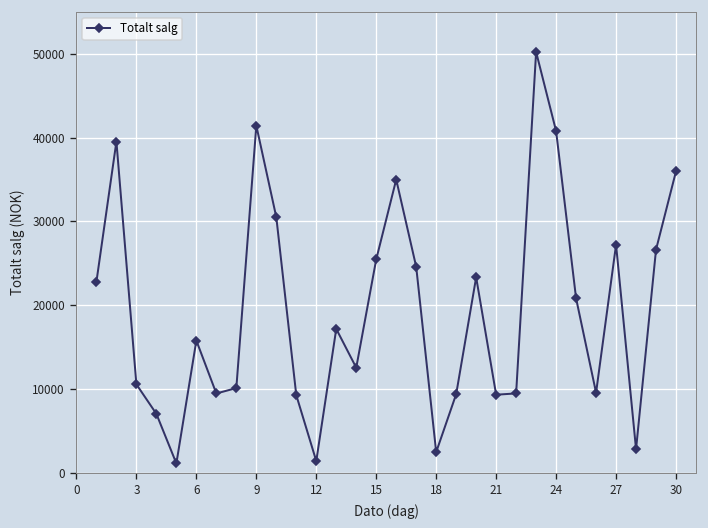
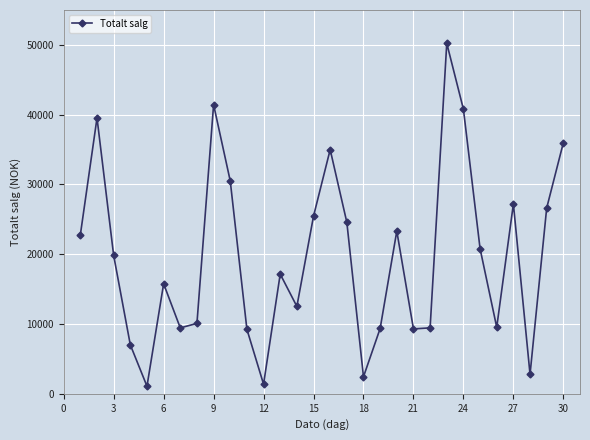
3: 11000 -> 20000
